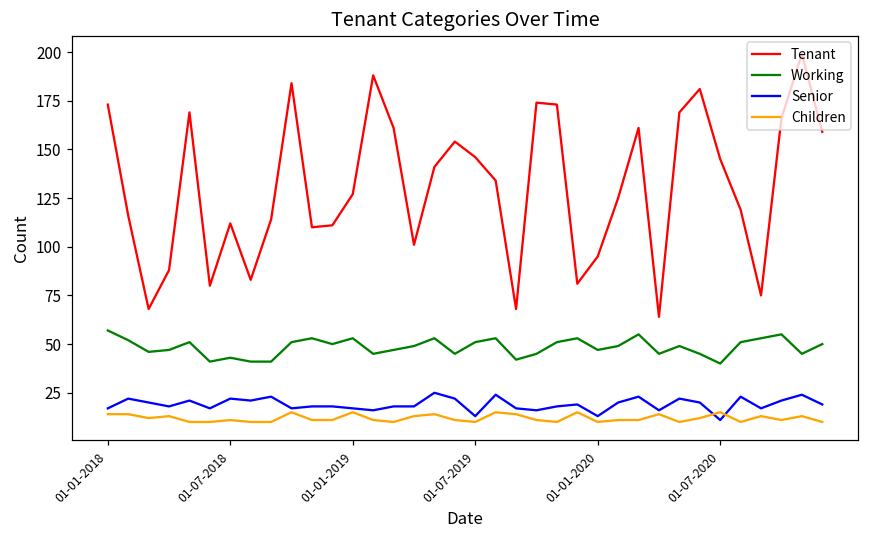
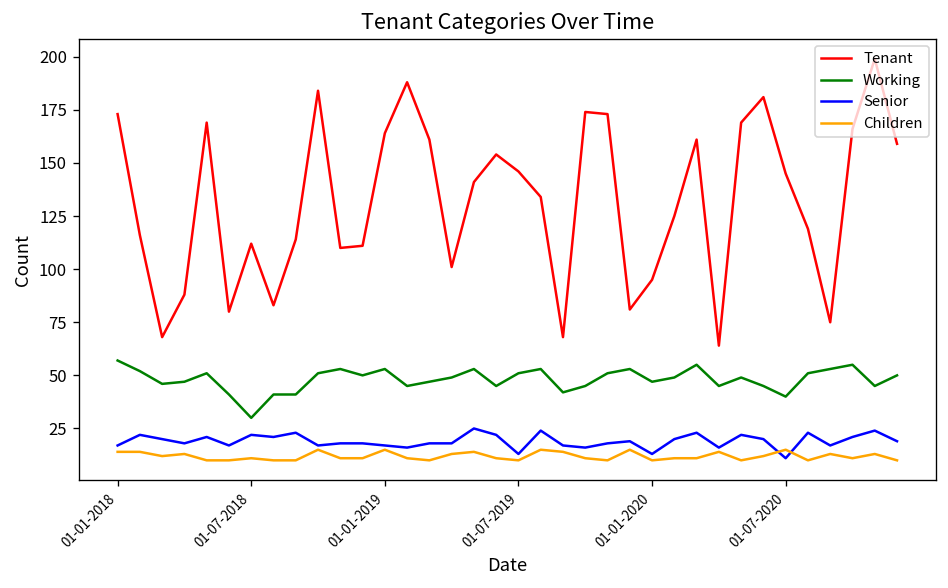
Working, 01-07-2018: 43 -> 30
Tenant, 01-01-2019: 127 -> 164
